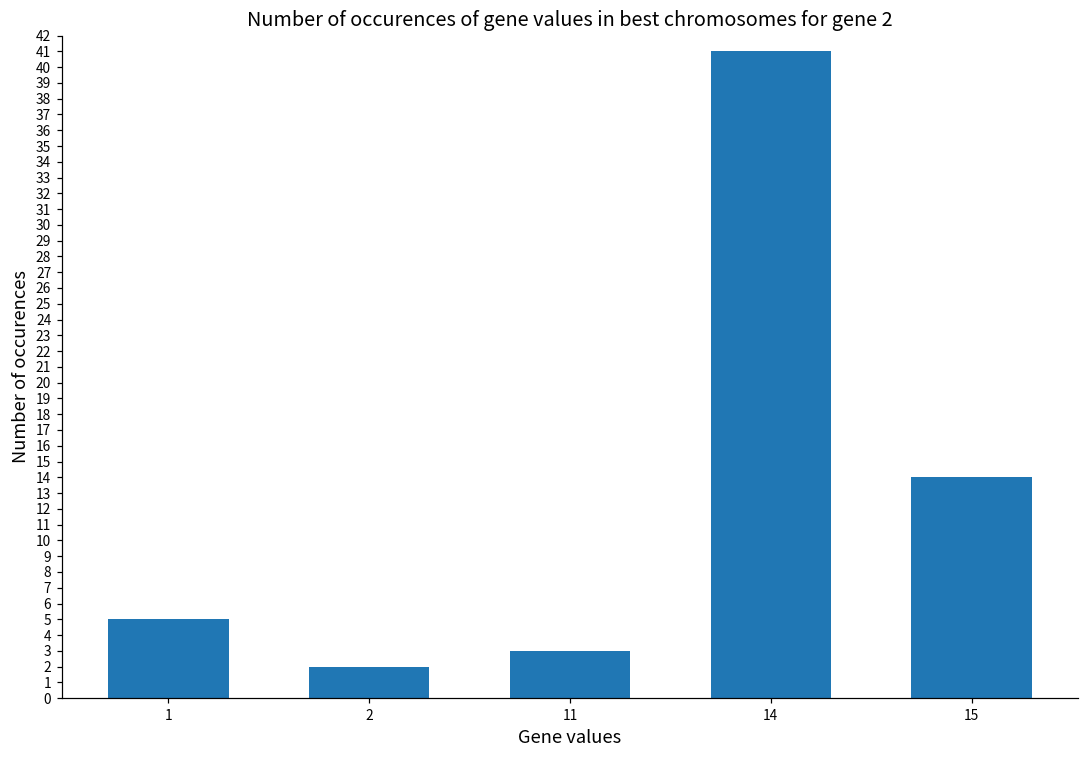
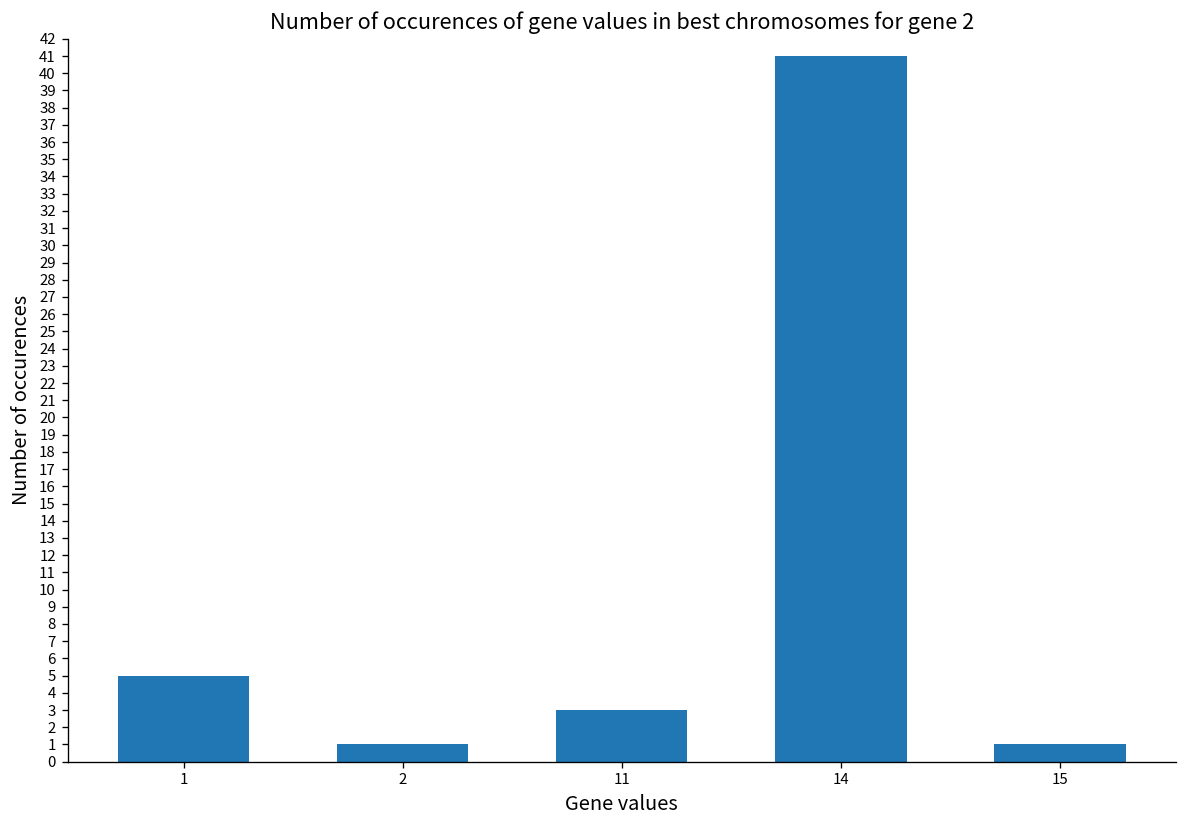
2: 2 -> 1
15: 14 -> 1
